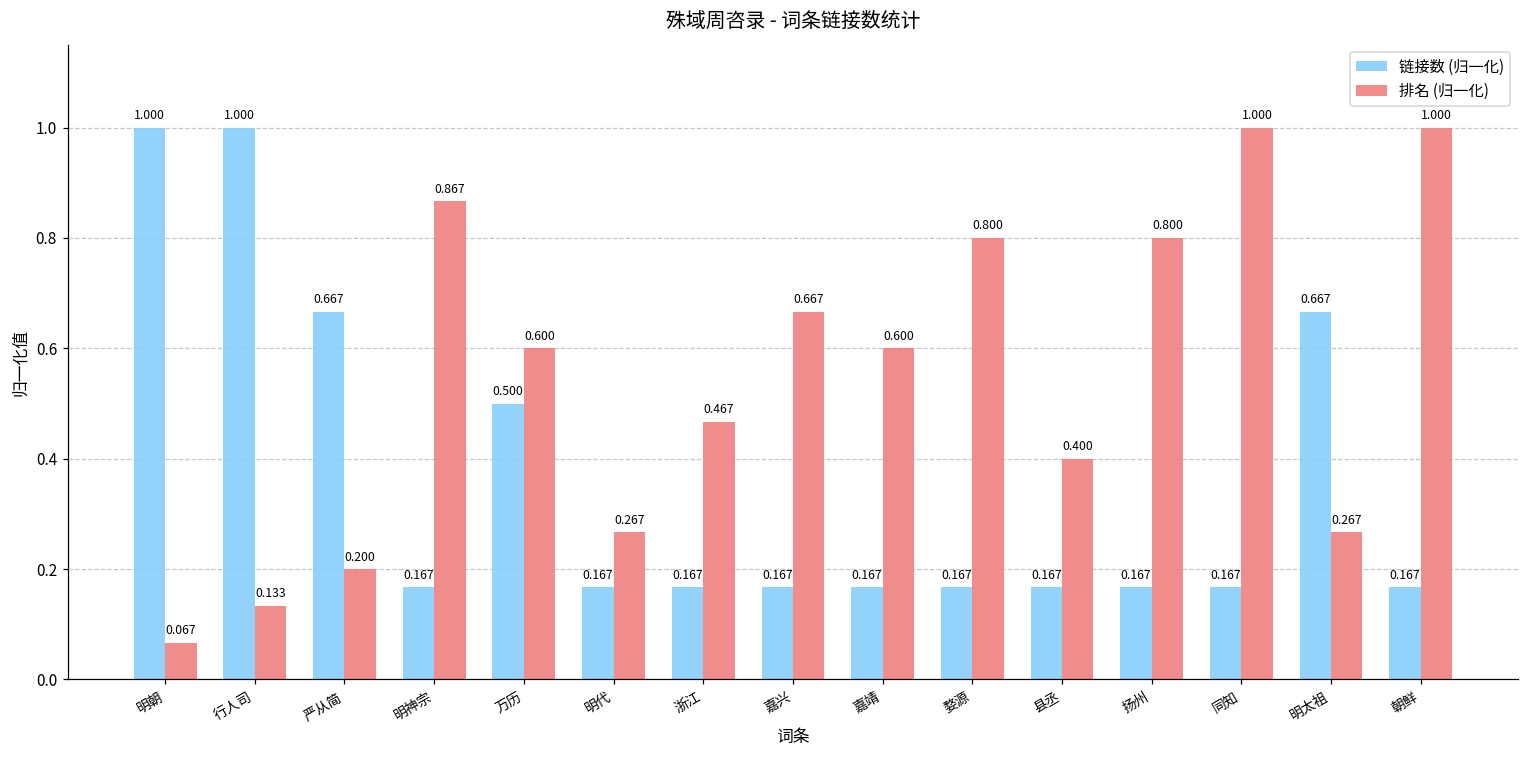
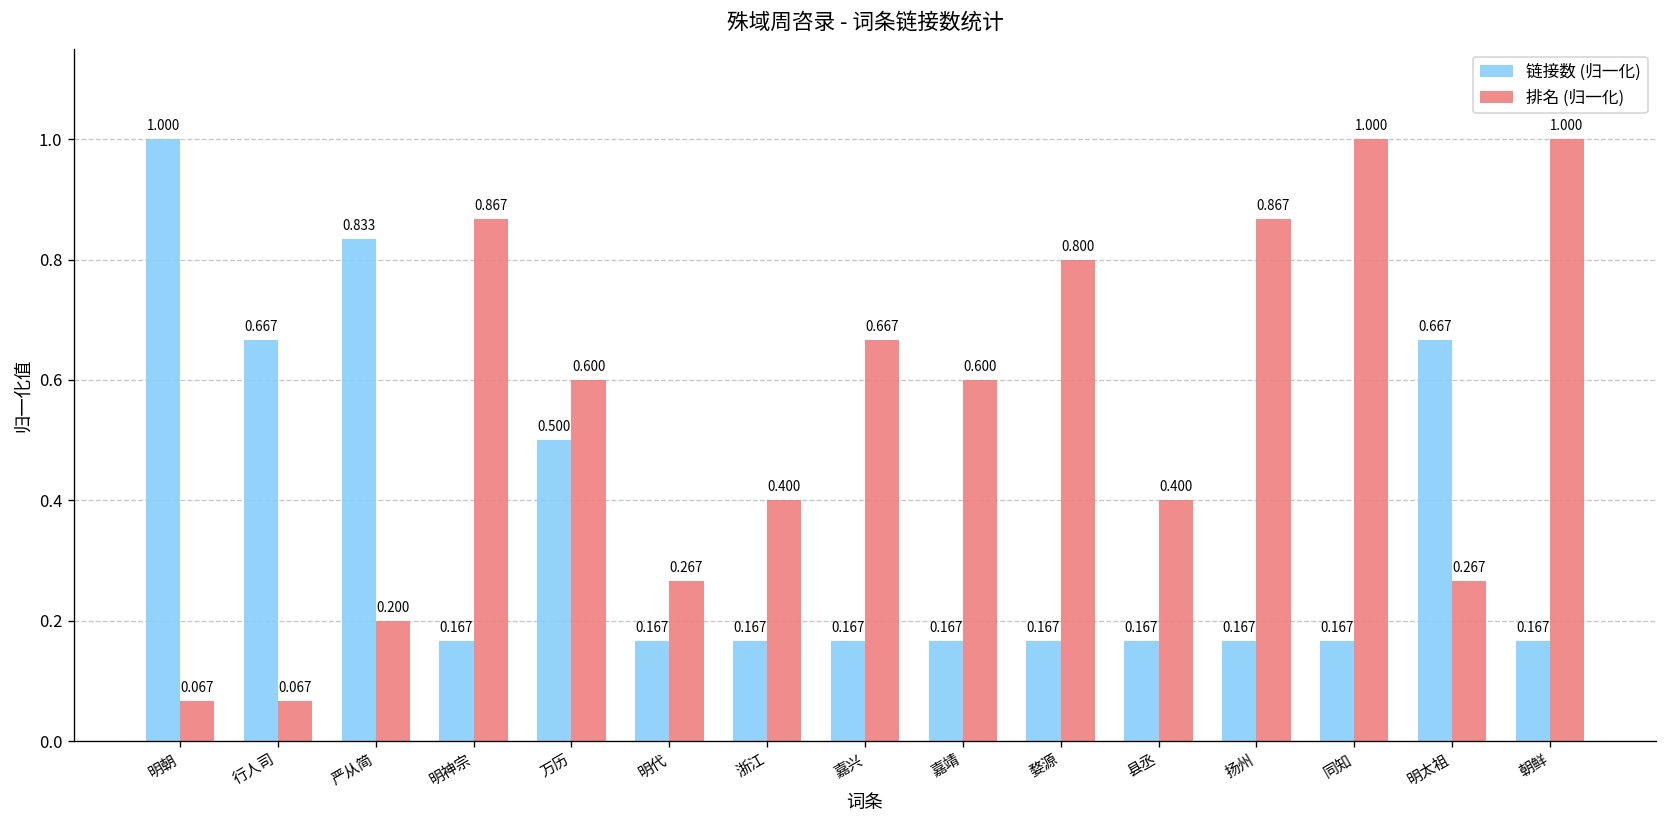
链接数 (归一化), 行人司: 1.000 -> 0.667
排名 (归一化), 行人司: 0.133 -> 0.067
链接数 (归一化), 严从简: 0.667 -> 0.833
排名 (归一化), 浙江: 0.467 -> 0.400
排名 (归一化), 扬州: 0.800 -> 0.867
